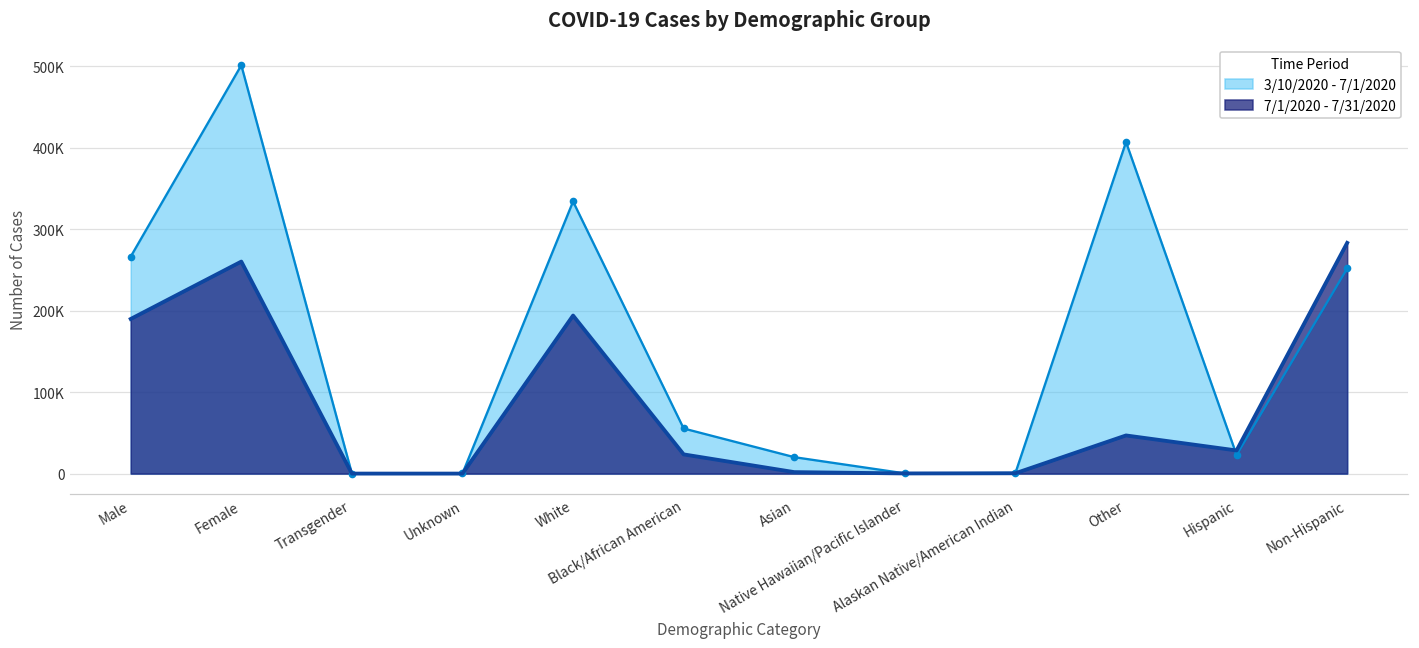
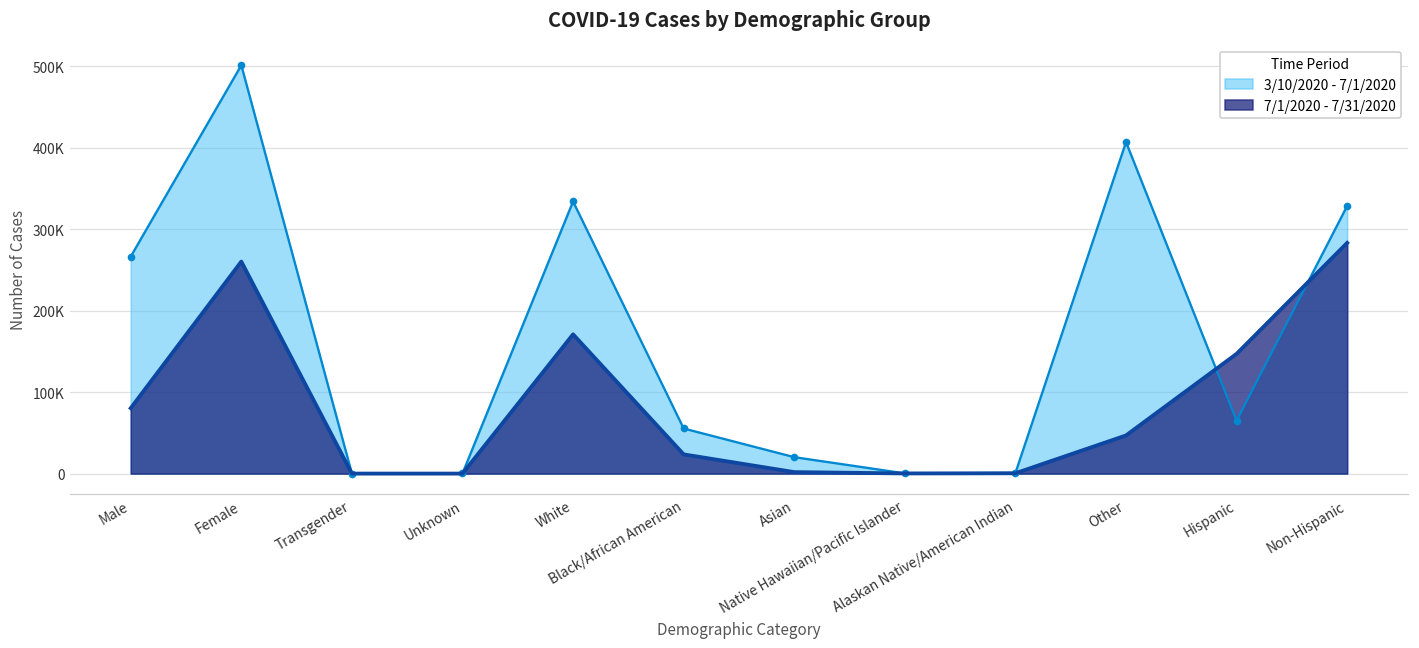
7/1/2020 - 7/31/2020, Male: 190000 -> 80000
7/1/2020 - 7/31/2020, White: 190000 -> 170000
3/10/2020 - 7/1/2020, Hispanic: 20000 -> 70000
7/1/2020 - 7/31/2020, Hispanic: 30000 -> 150000
3/10/2020 - 7/1/2020, Non-Hispanic: 250000 -> 330000
